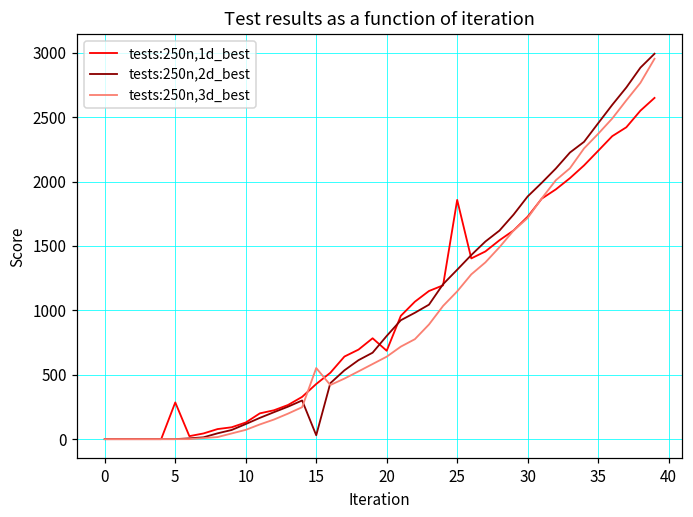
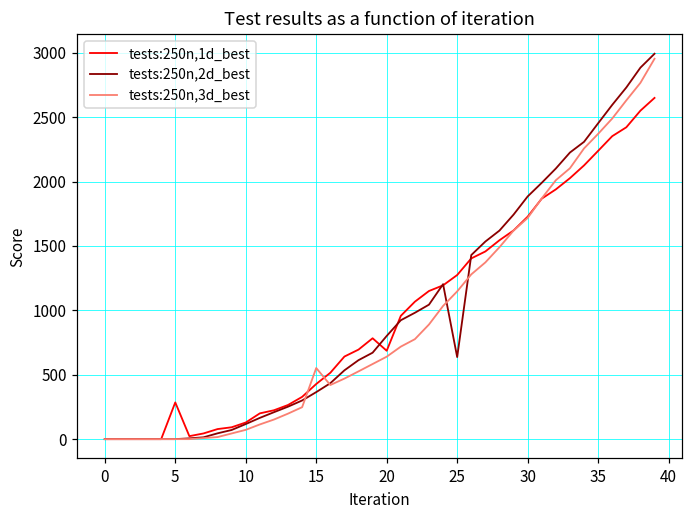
tests:250n,2d_best, 15: 30 -> 370
tests:250n,1d_best, 25: 1860 -> 1270
tests:250n,2d_best, 25: 1320 -> 640
